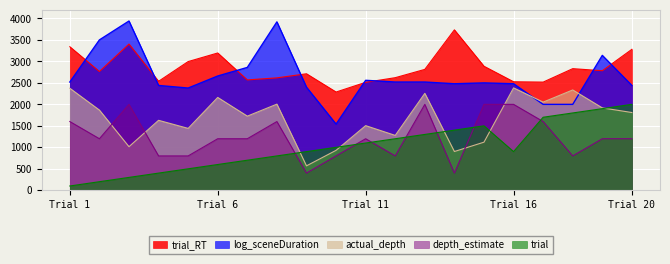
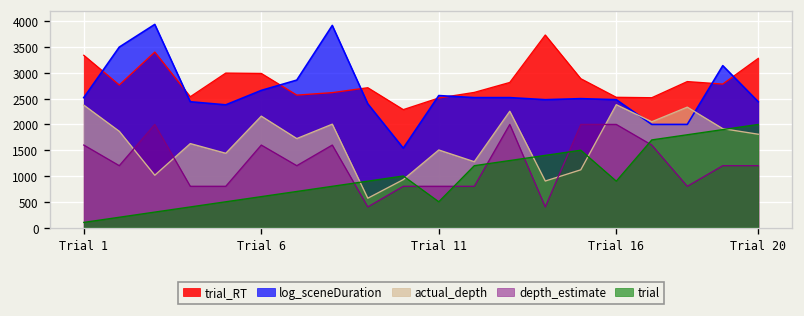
trial_RT, Trial 6: 3200 -> 3000
depth_estimate, Trial 6: 1200 -> 1600
depth_estimate, Trial 11: 1200 -> 800
trial, Trial 11: 1100 -> 500
